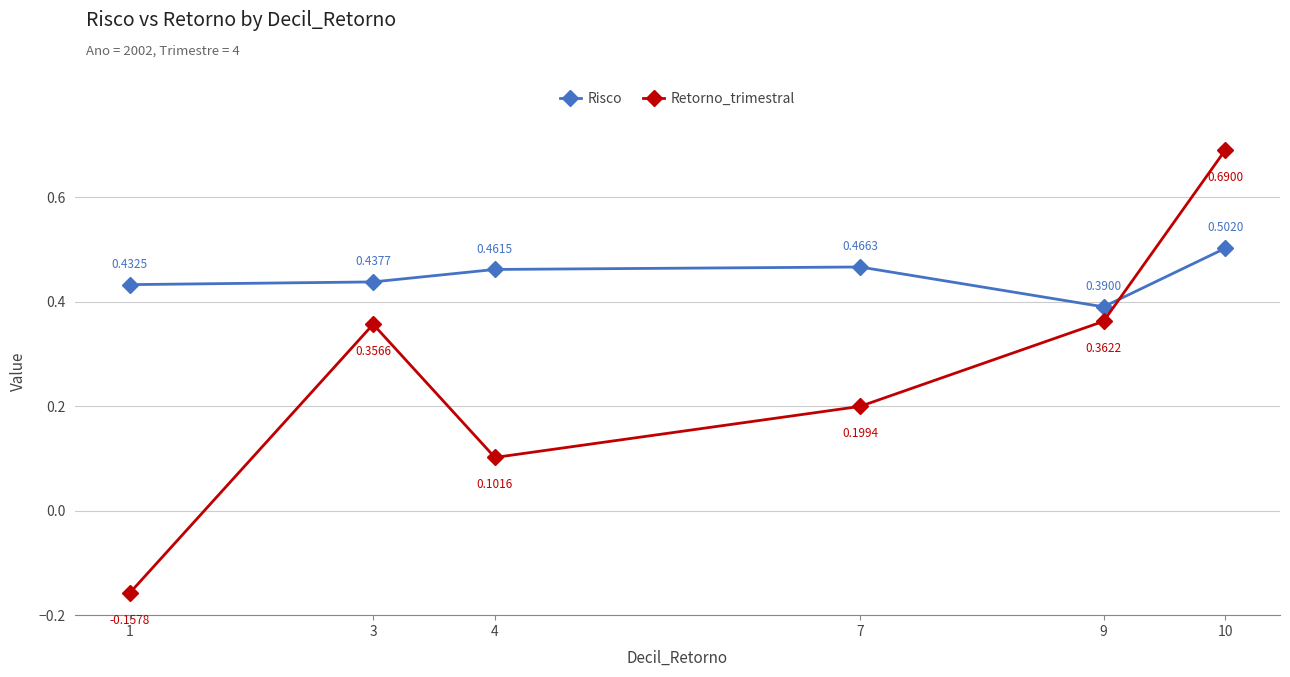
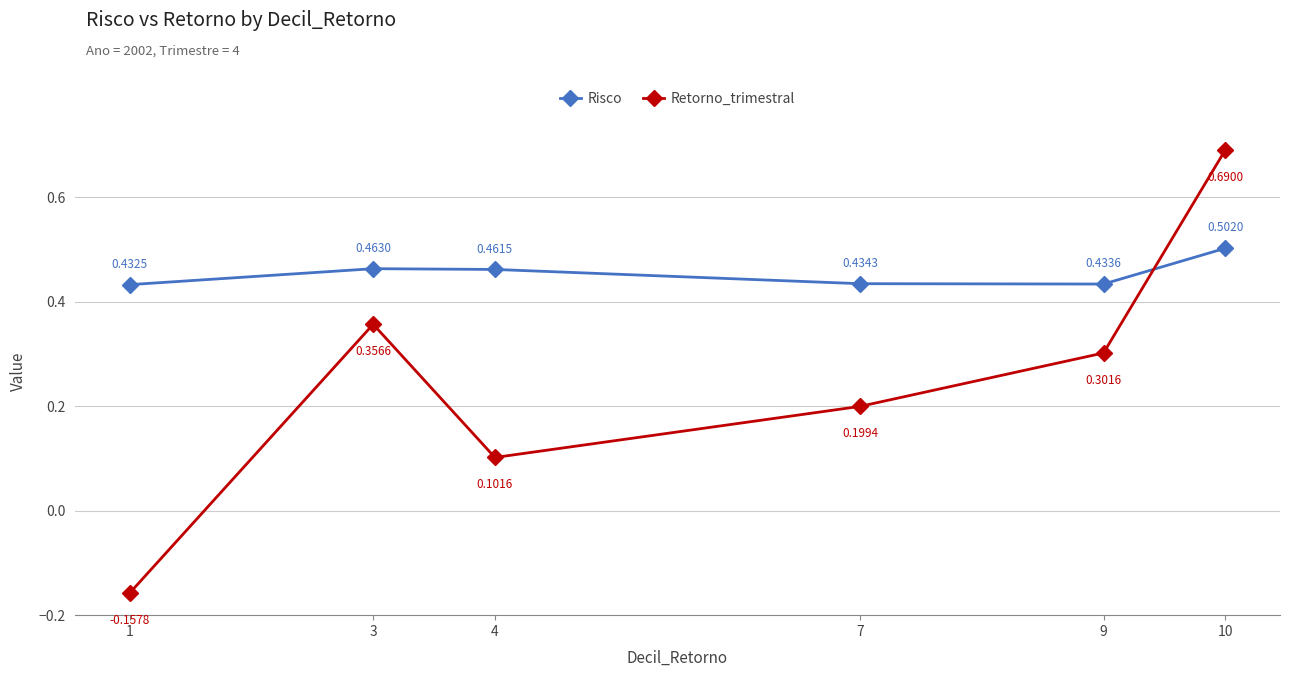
Risco, 3: 0.4377 -> 0.4630
Risco, 7: 0.4663 -> 0.4343
Risco, 9: 0.3900 -> 0.4336
Retorno_trimestral, 9: 0.3622 -> 0.3016
